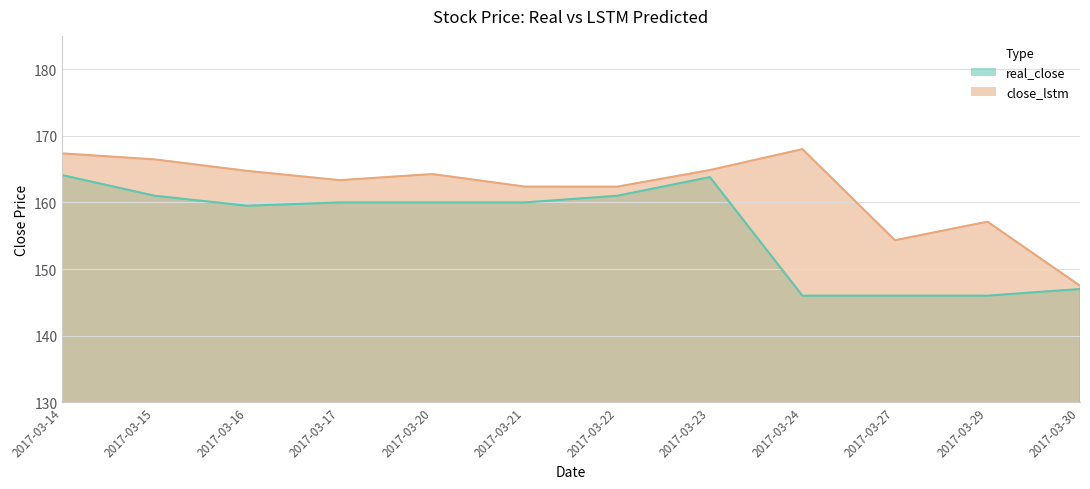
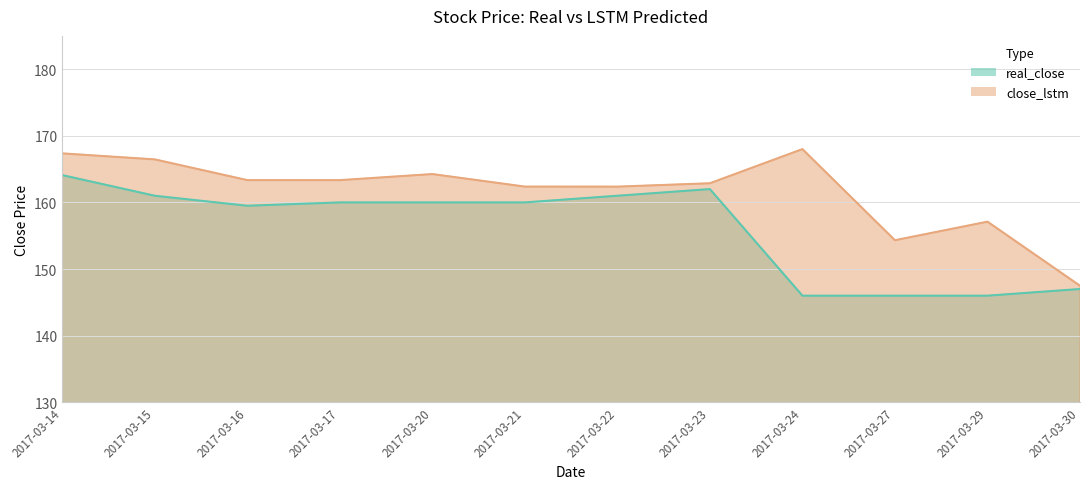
close_lstm, 2017-03-16: 165 -> 163
real_close, 2017-03-23: 164 -> 162
close_lstm, 2017-03-23: 165 -> 163
